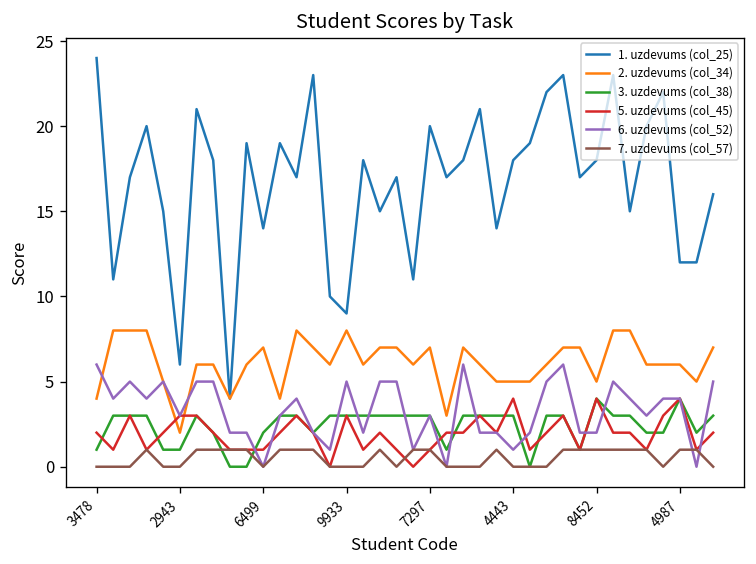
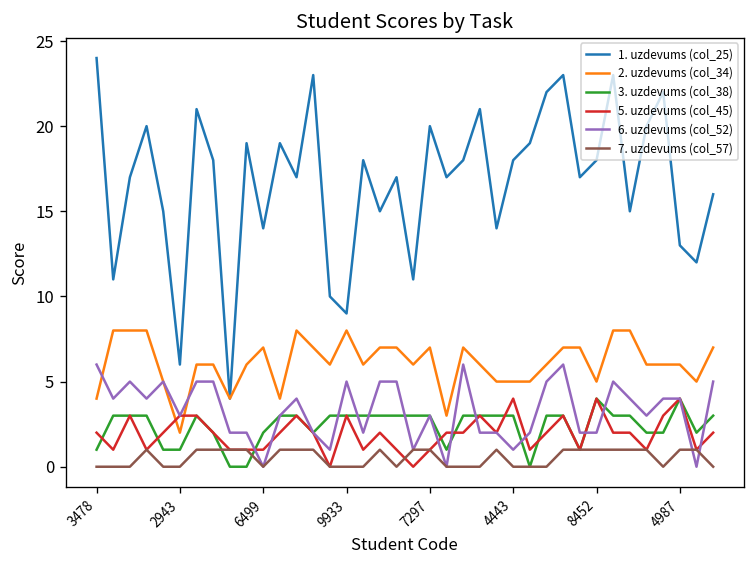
1. uzdevums (col_25), 4987: 12 -> 13
